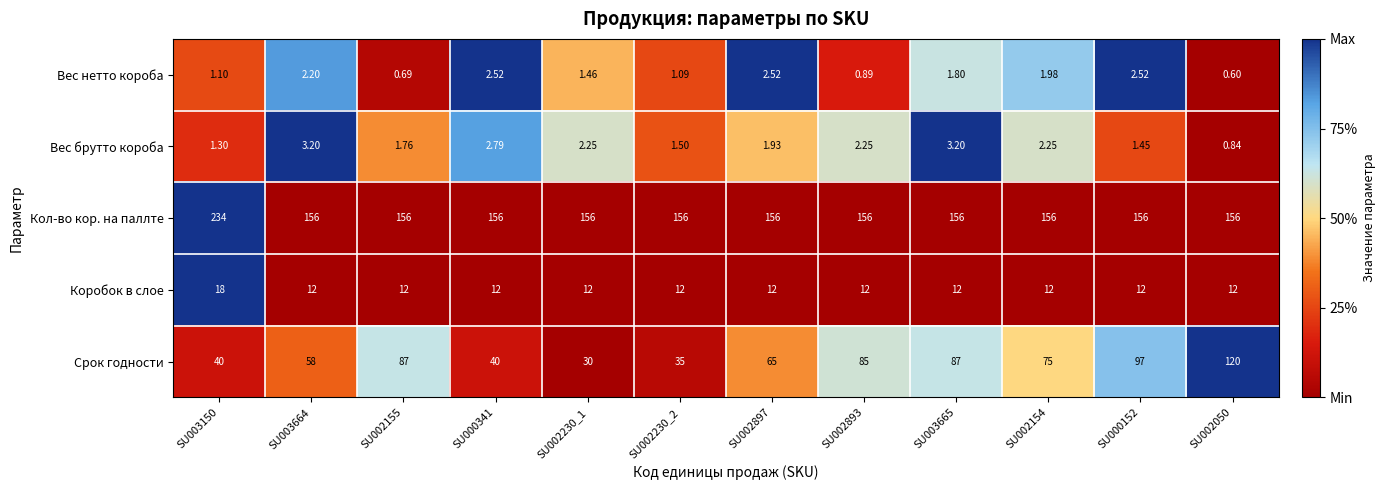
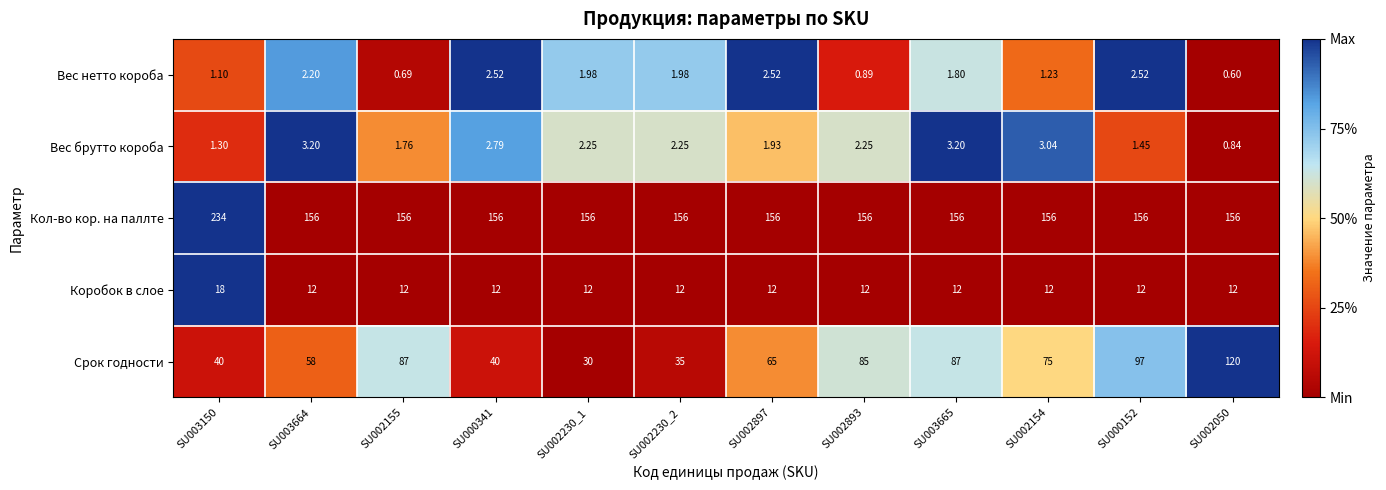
Вес нетто короба, SU002230_1: 1.46 -> 1.98
Вес нетто короба, SU002230_2: 1.09 -> 1.98
Вес нетто короба, SU002154: 1.98 -> 1.23
Вес брутто короба, SU002230_2: 1.50 -> 2.25
Вес брутто короба, SU002154: 2.25 -> 3.04
